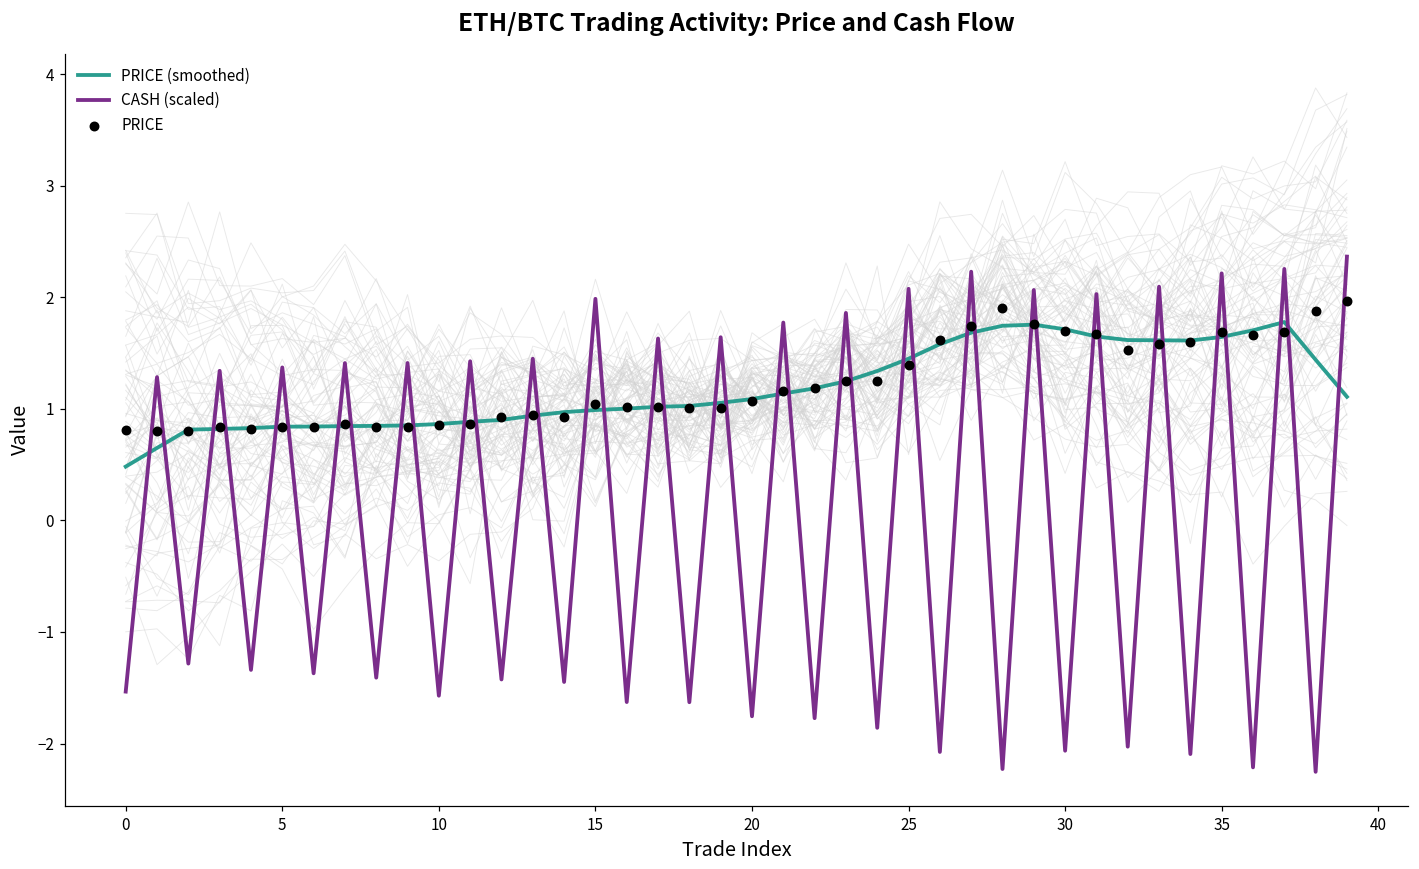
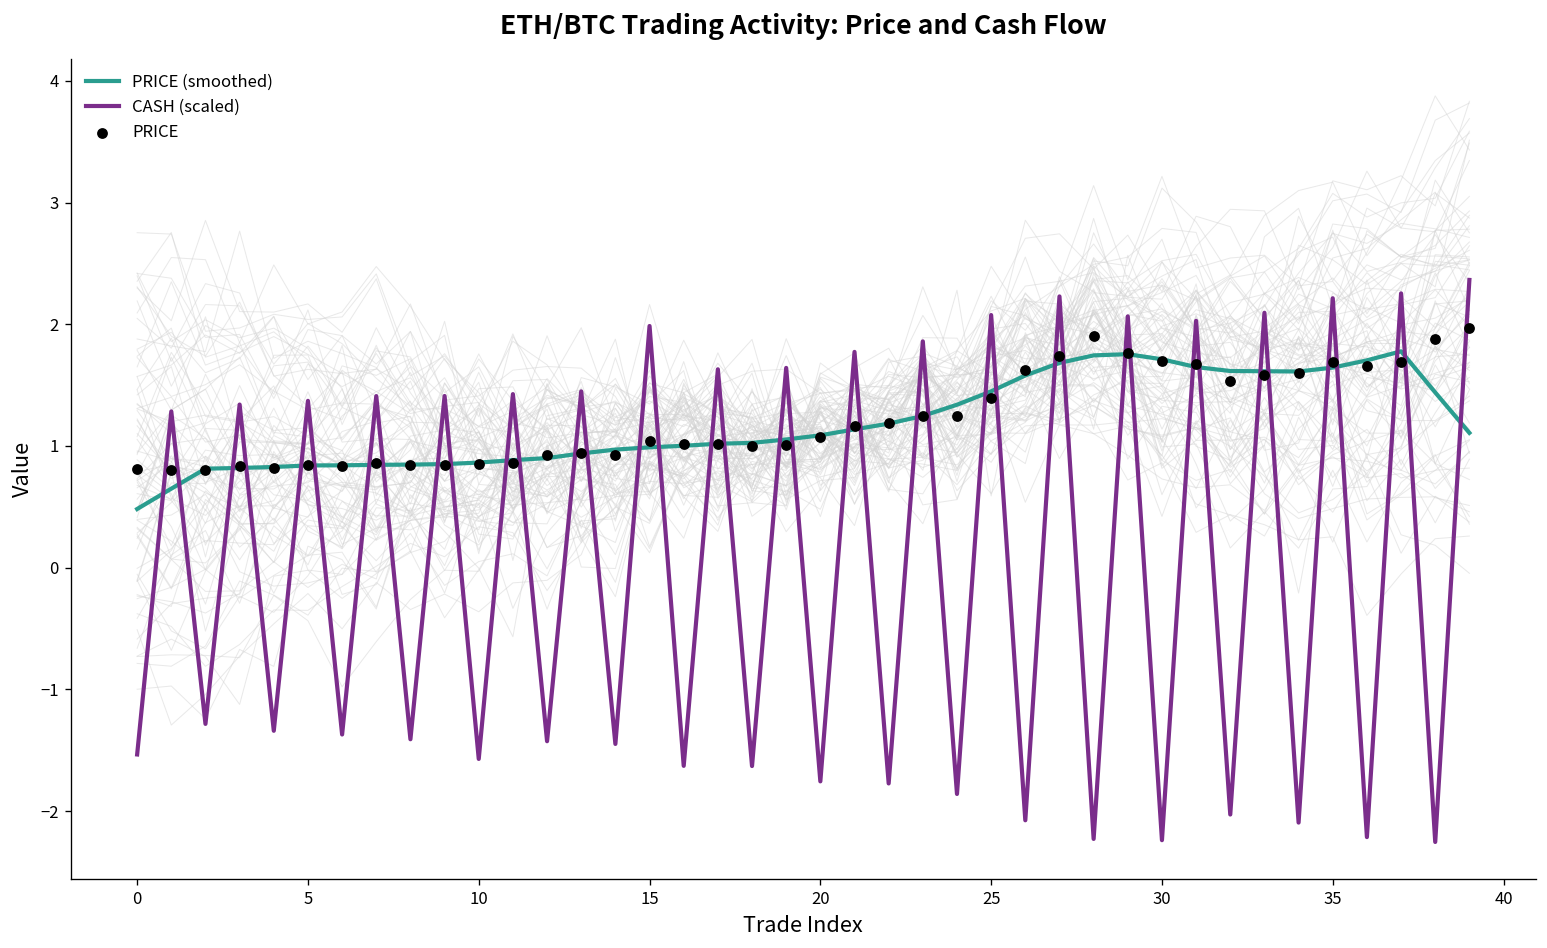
CASH (scaled), 30: -2.06 -> -2.24
